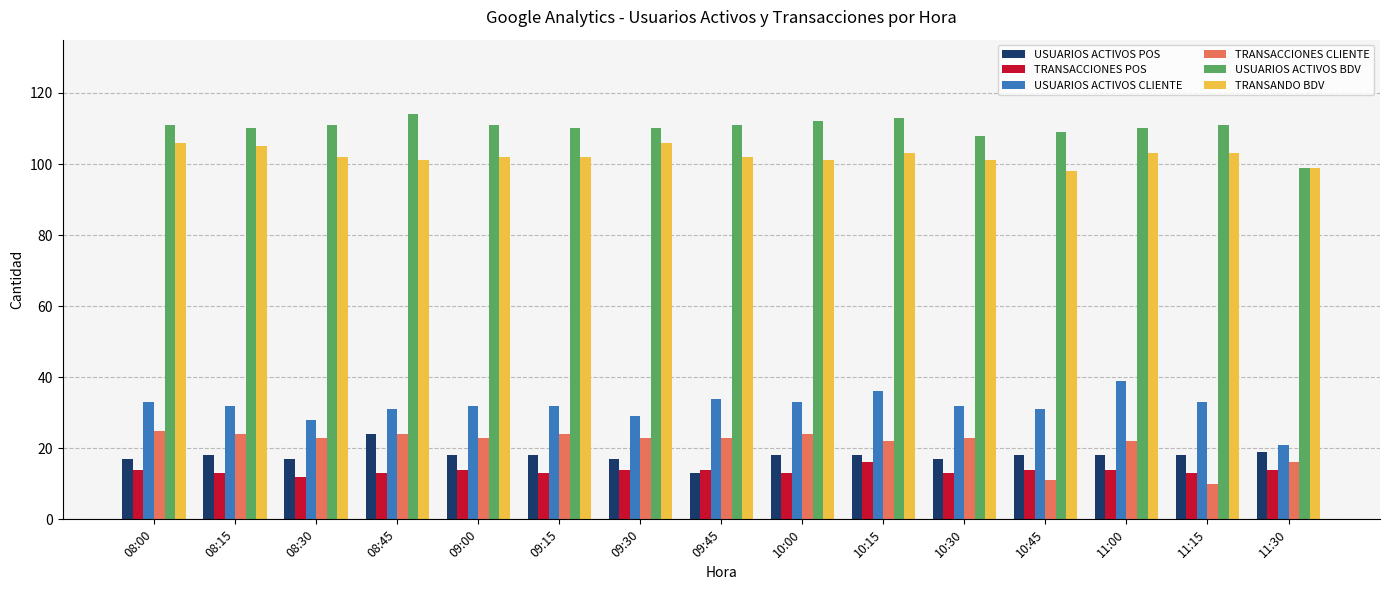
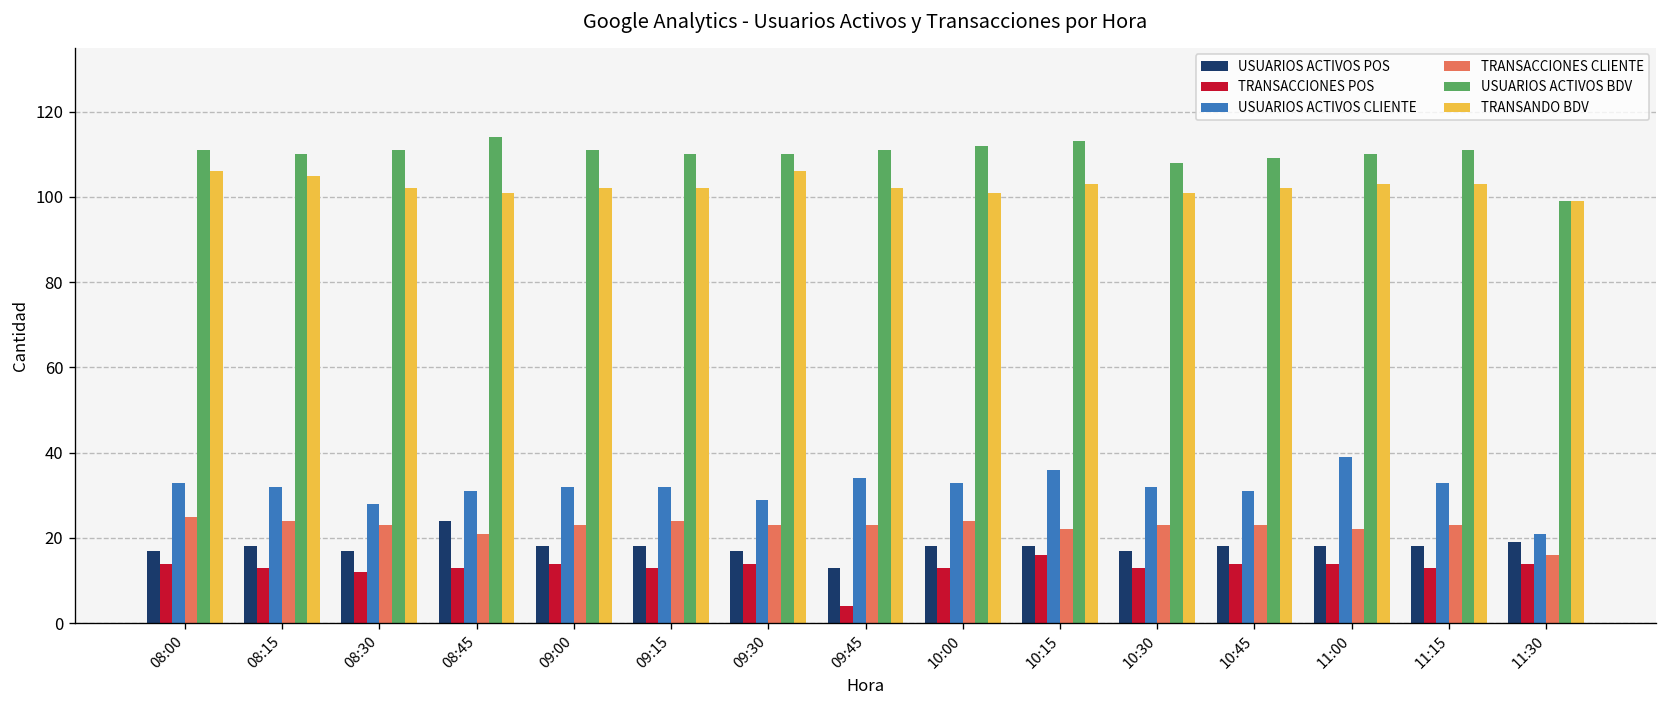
TRANSACCIONES CLIENTE, 08:45: 24 -> 21
TRANSACCIONES POS, 09:45: 14 -> 4
TRANSACCIONES CLIENTE, 10:45: 11 -> 23
TRANSANDO BDV, 10:45: 98 -> 102
TRANSACCIONES CLIENTE, 11:15: 10 -> 23
